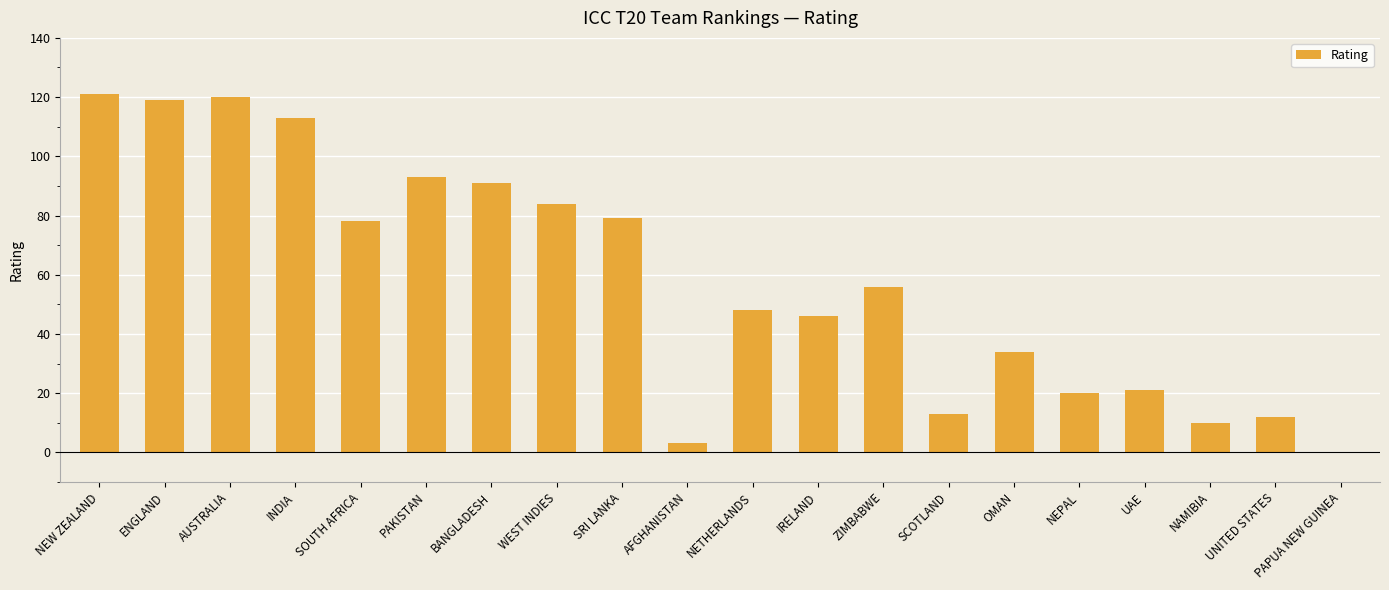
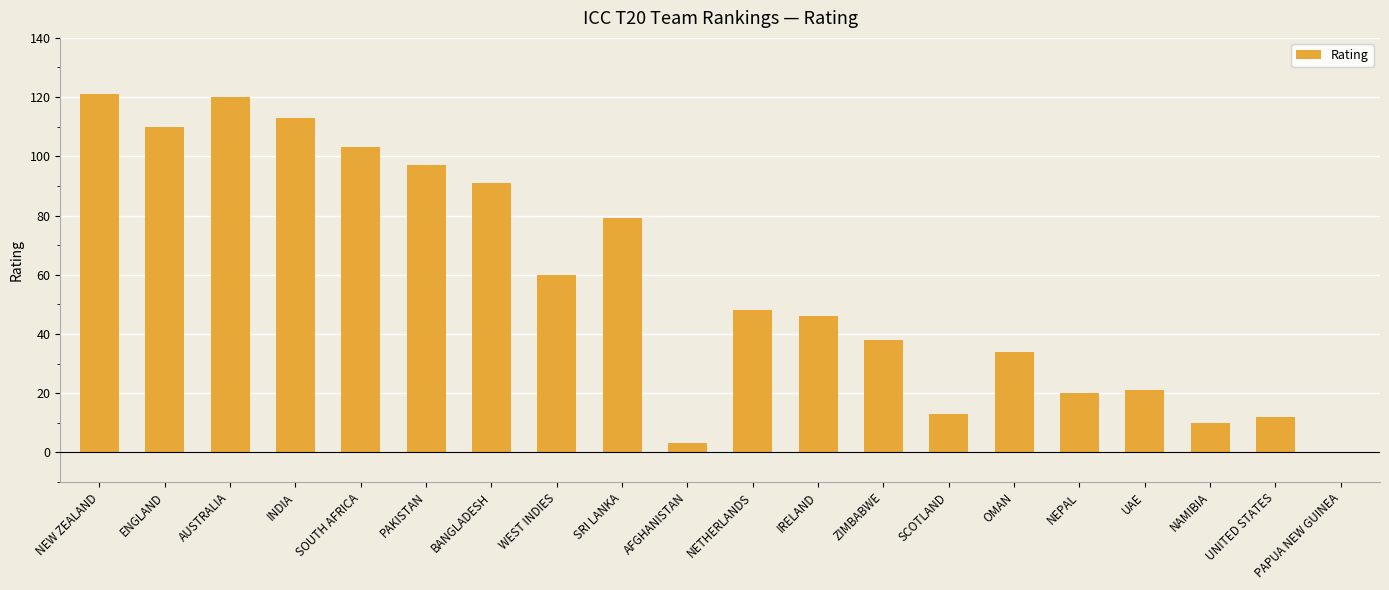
ENGLAND: 119 -> 110
SOUTH AFRICA: 78 -> 103
PAKISTAN: 93 -> 97
WEST INDIES: 84 -> 60
ZIMBABWE: 56 -> 38
